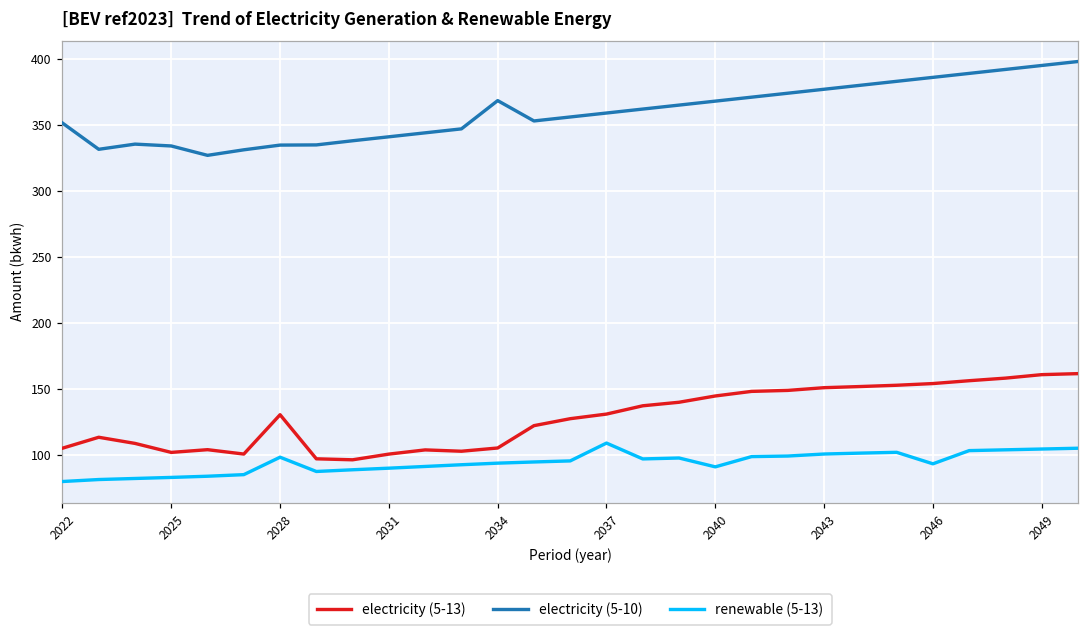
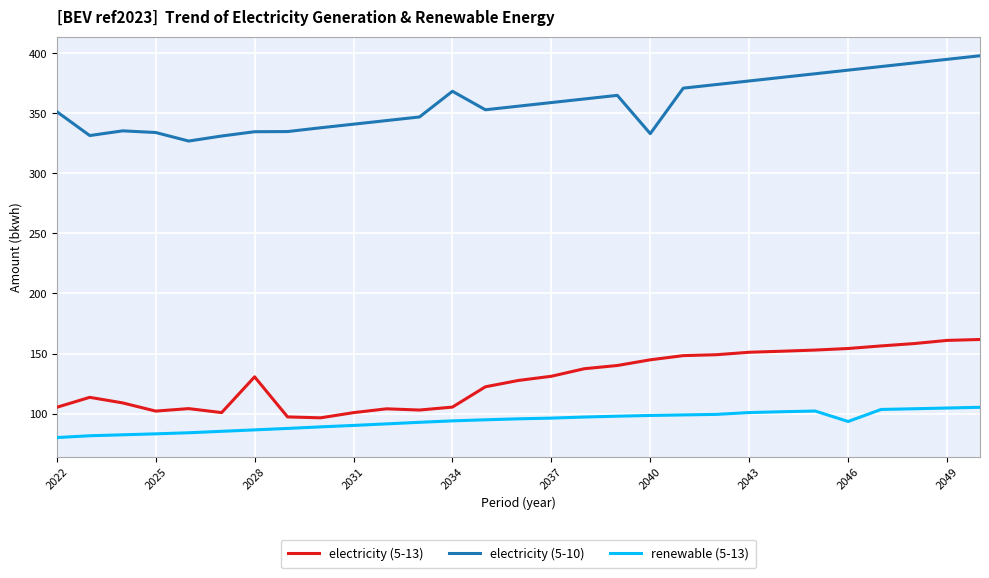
renewable (5-13), 2028: 98 -> 86
renewable (5-13), 2037: 109 -> 96
electricity (5-10), 2040: 368 -> 333
renewable (5-13), 2040: 91 -> 98
